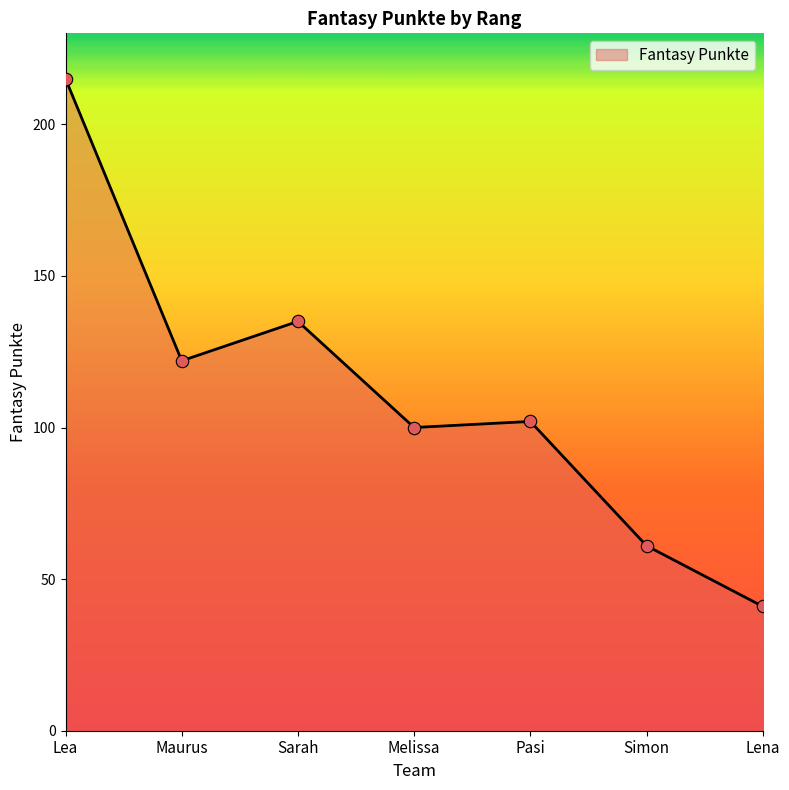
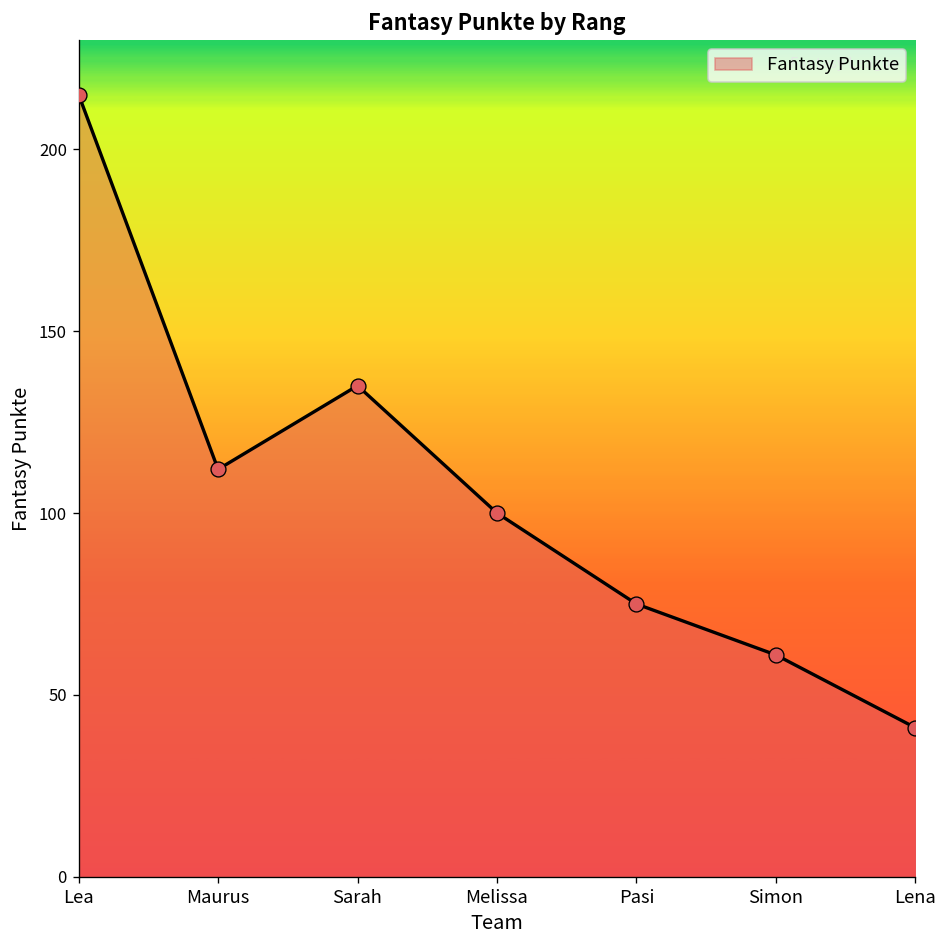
Maurus: 122 -> 112
Pasi: 102 -> 75
